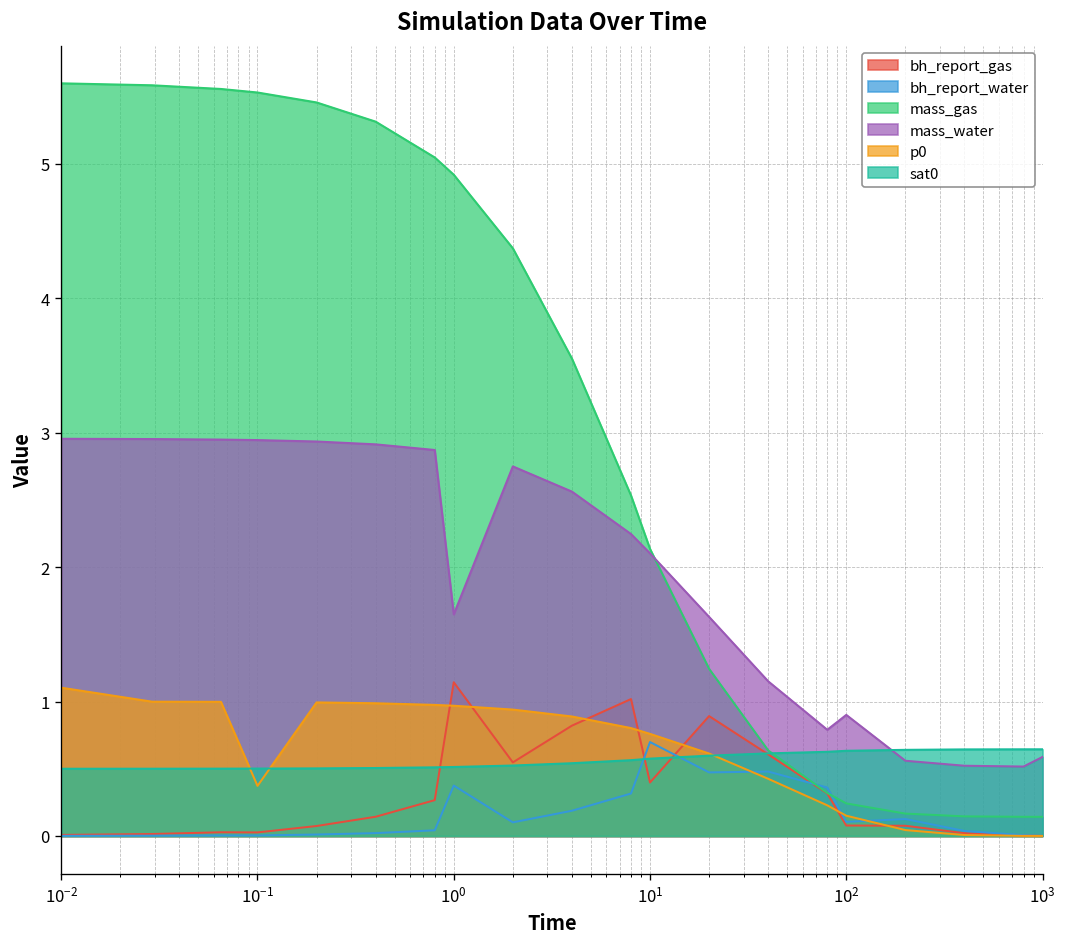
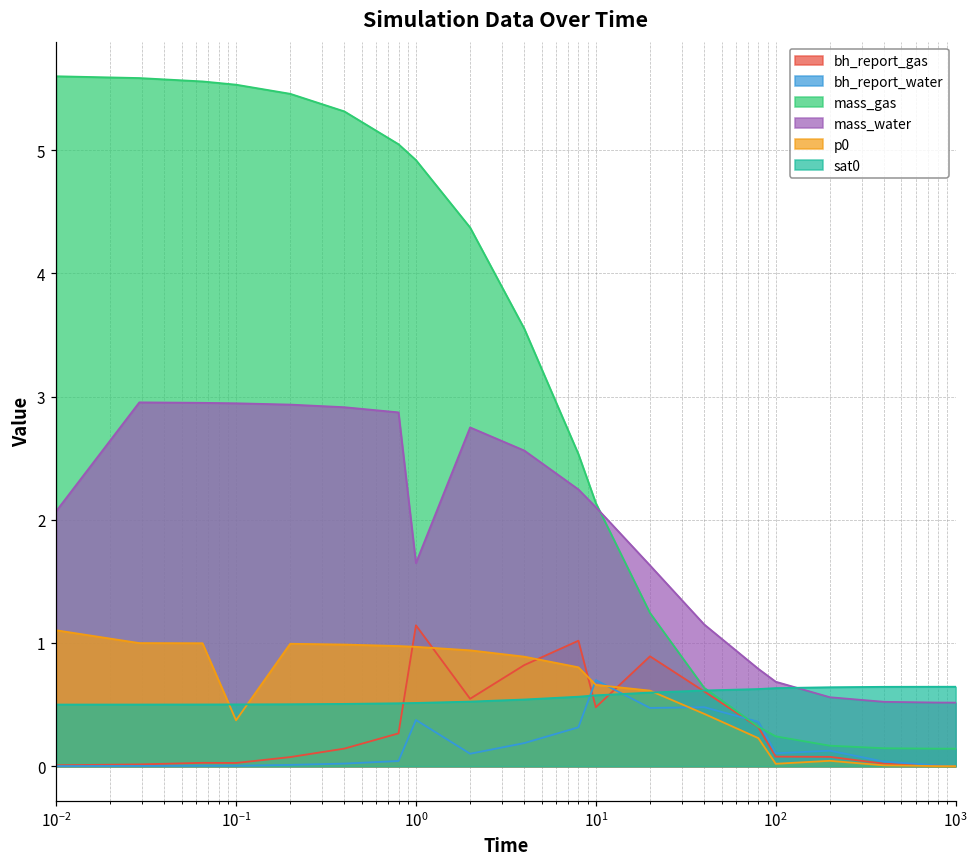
mass_water, 10^-2: 2.95 -> 2.07
bh_report_gas, 10^1: 0.40 -> 0.48
p0, 10^1: 0.76 -> 0.66
mass_water, 10^2: 0.90 -> 0.69
p0, 10^2: 0.15 -> 0.02
mass_water, 10^3: 0.59 -> 0.52
